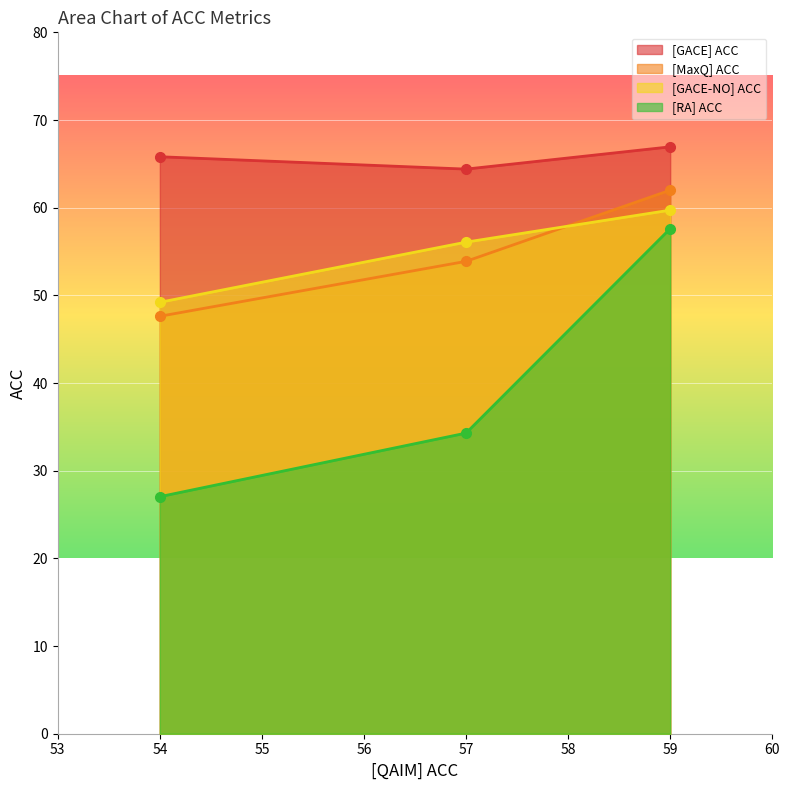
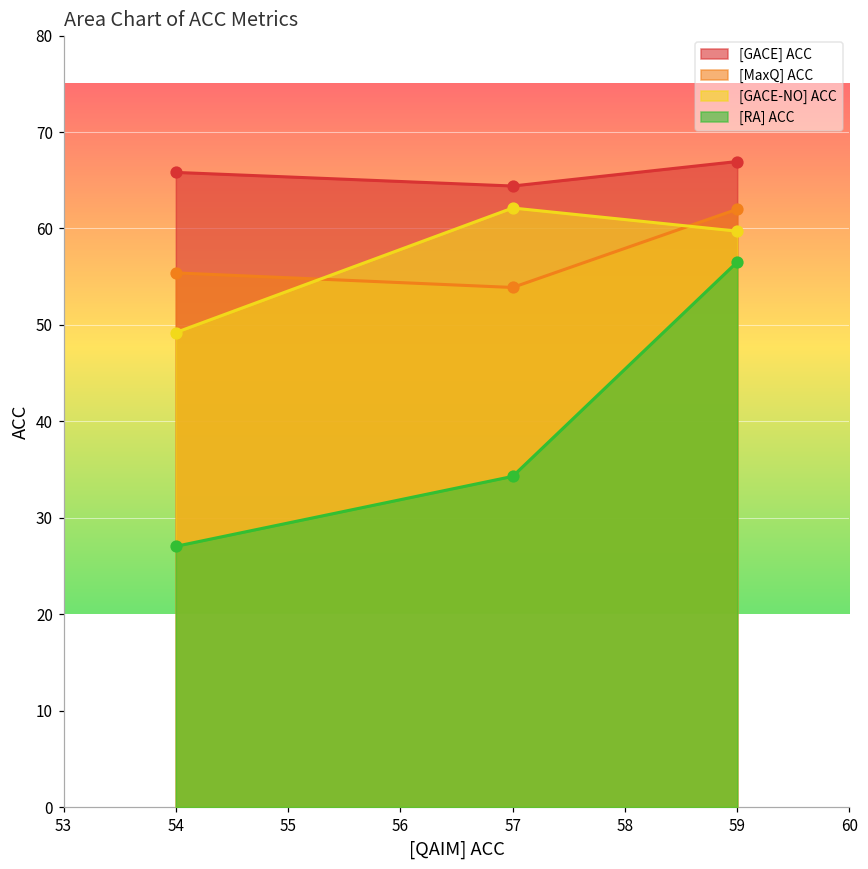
[MaxQ] ACC, 54: 48 -> 55
[GACE-NO] ACC, 57: 56 -> 62
[RA] ACC, 59: 58 -> 57
